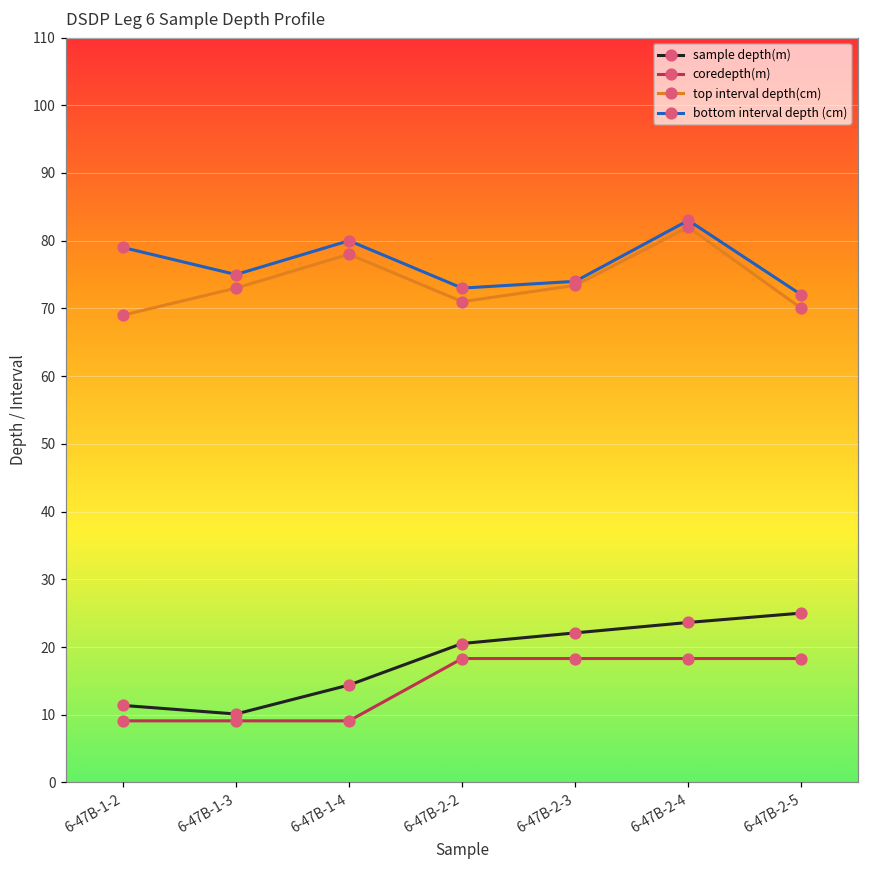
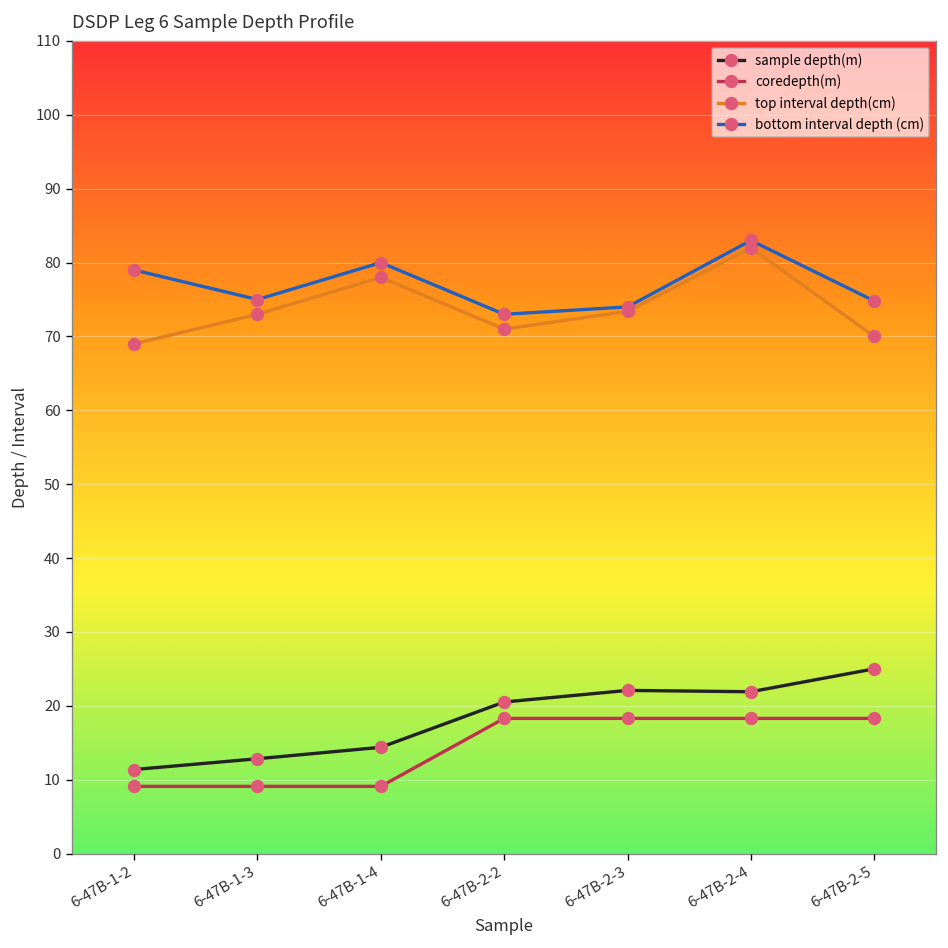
sample depth(m), 6-47B-1-3: 10 -> 13
sample depth(m), 6-47B-2-4: 24 -> 22
bottom interval depth (cm), 6-47B-2-5: 72 -> 75
